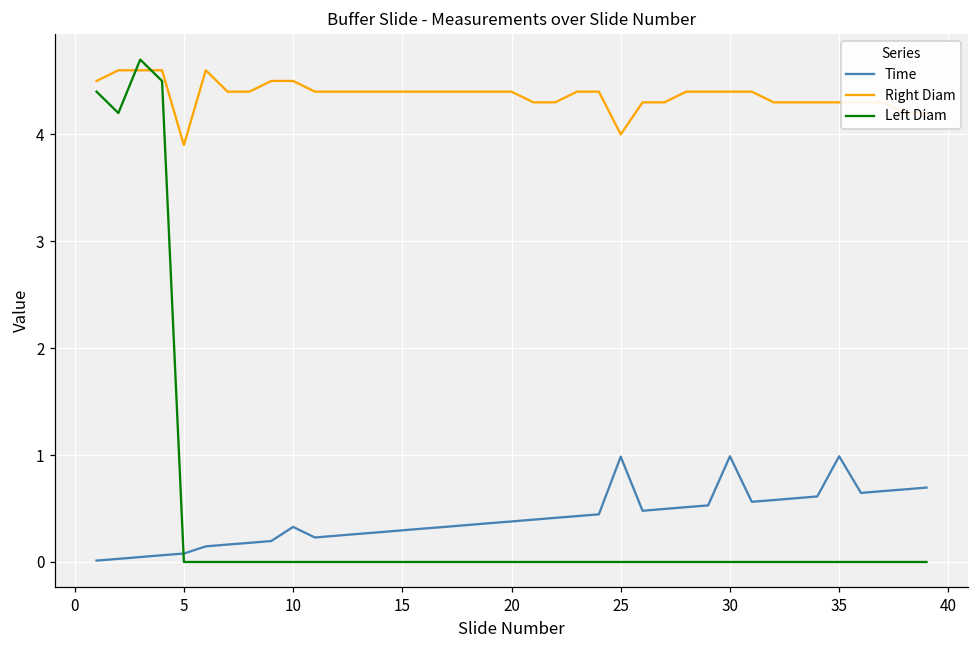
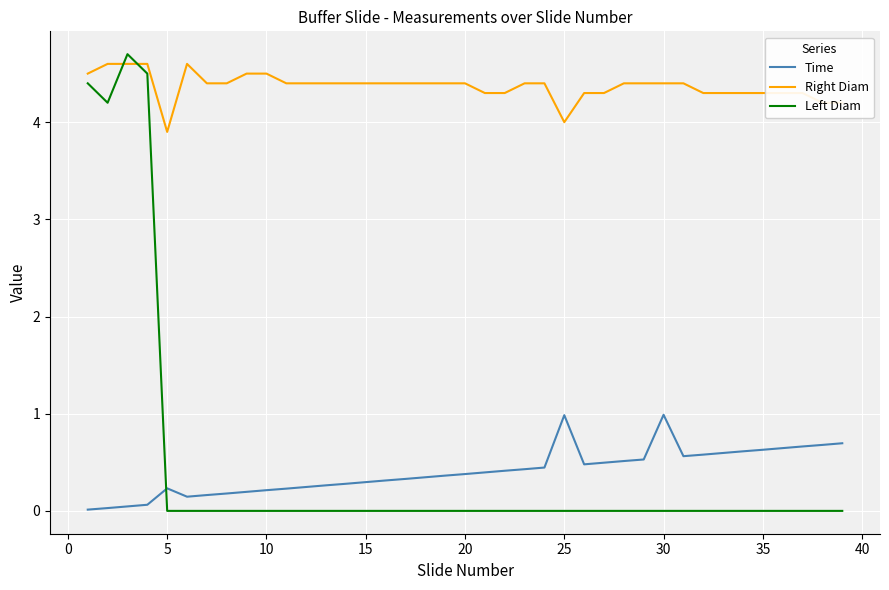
Time, 5: 0.1 -> 0.2
Time, 10: 0.3 -> 0.2
Time, 35: 1.0 -> 0.6
